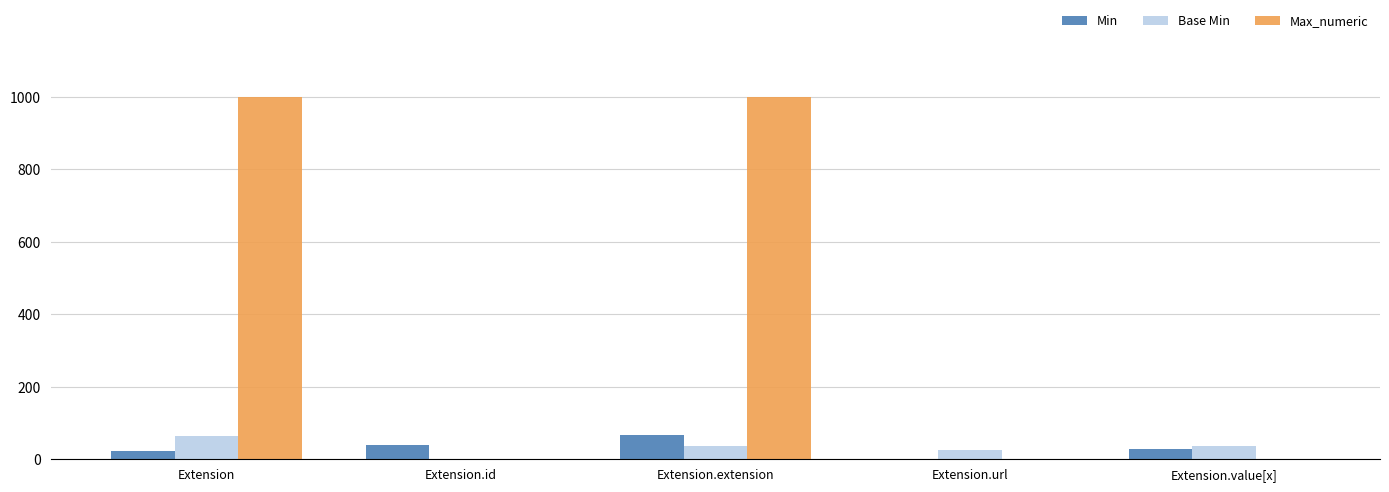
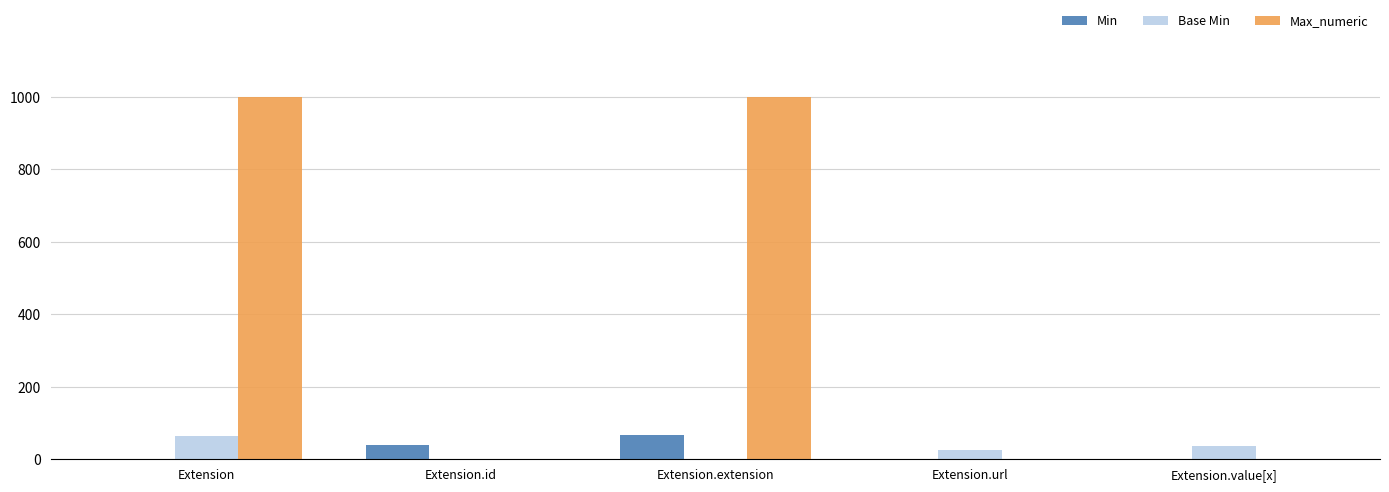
Min, Extension: 20 -> 0
Base Min, Extension.extension: 40 -> 0
Min, Extension.value[x]: 30 -> 0
